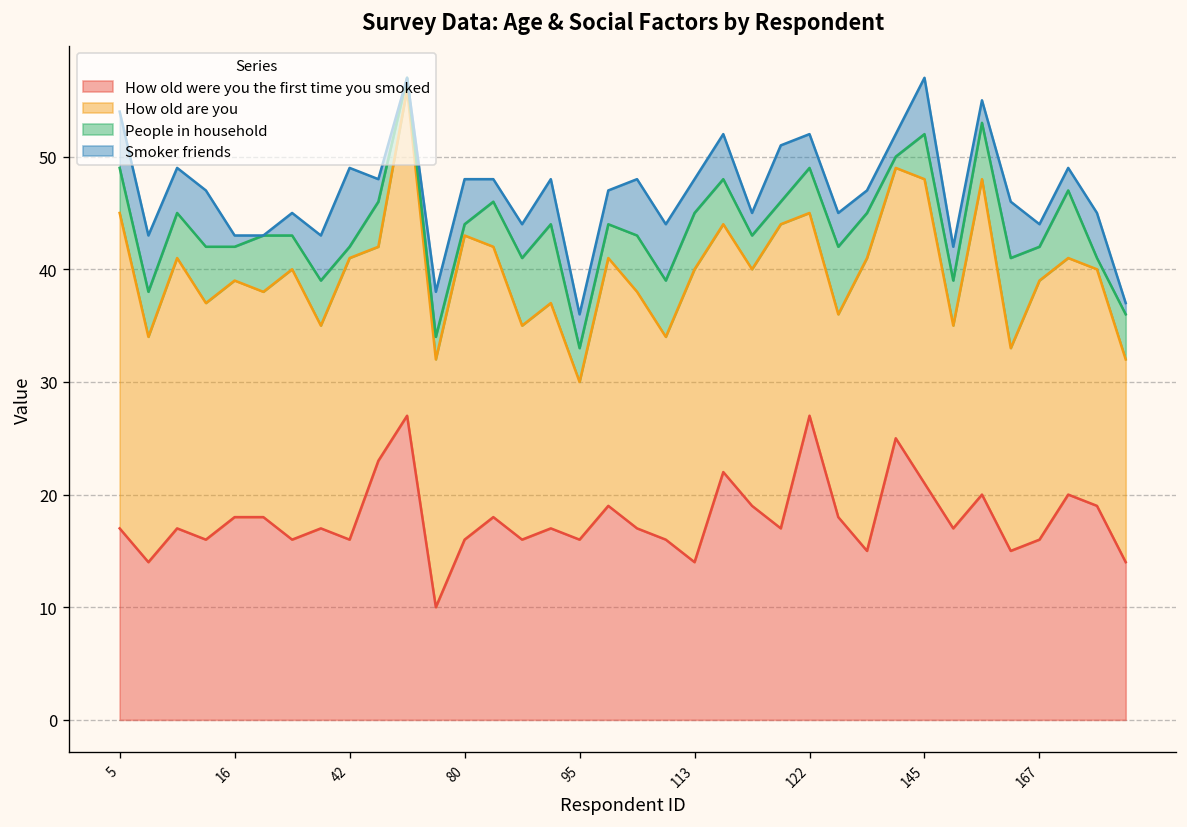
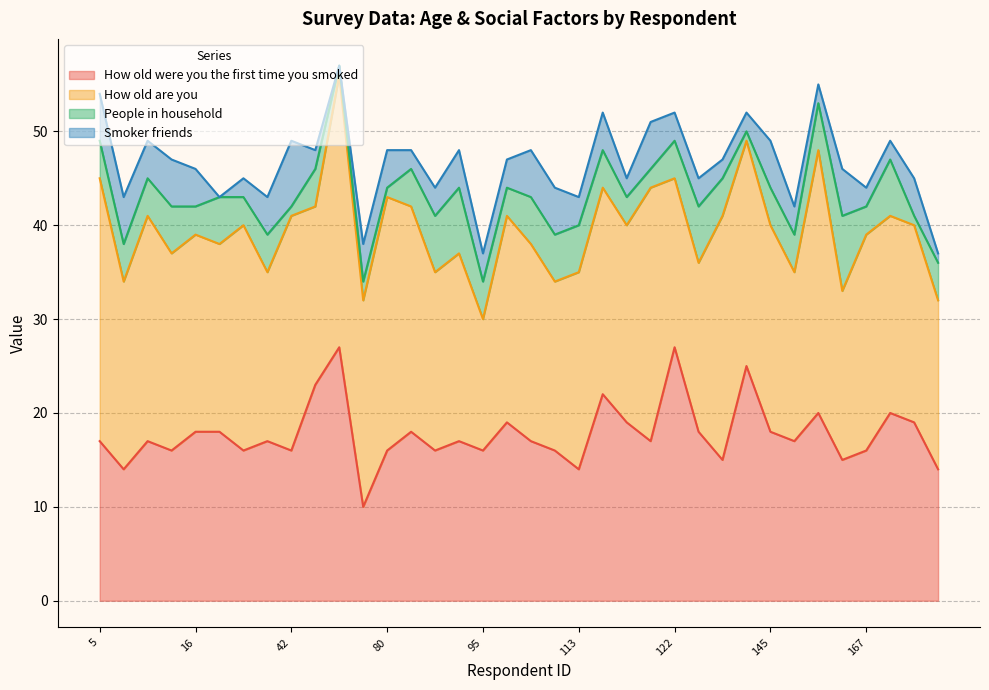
Smoker friends, 16: 1 -> 4
People in household, 95: 3 -> 4
How old are you, 113: 26 -> 21
How old were you the first time you smoked, 145: 21 -> 18
How old are you, 145: 27 -> 22
